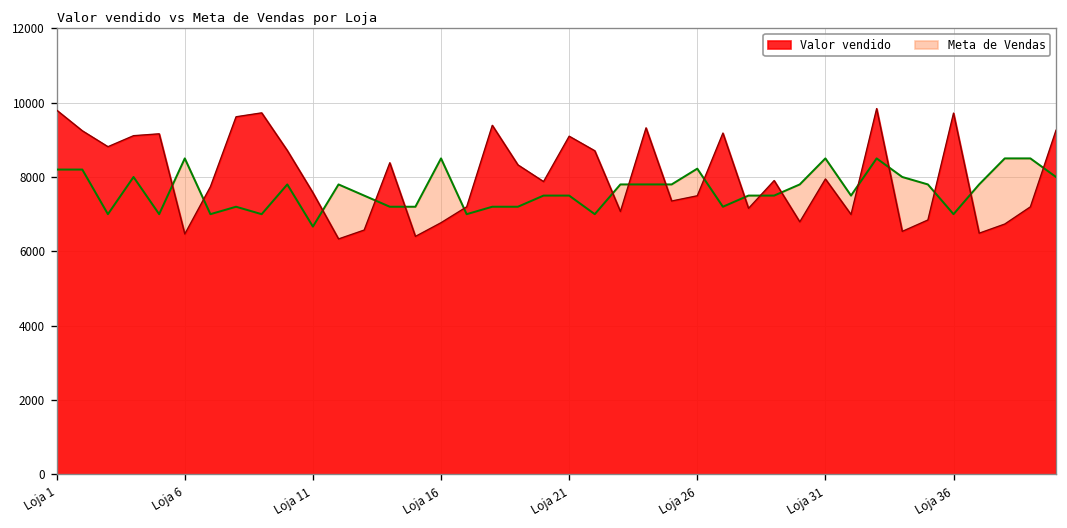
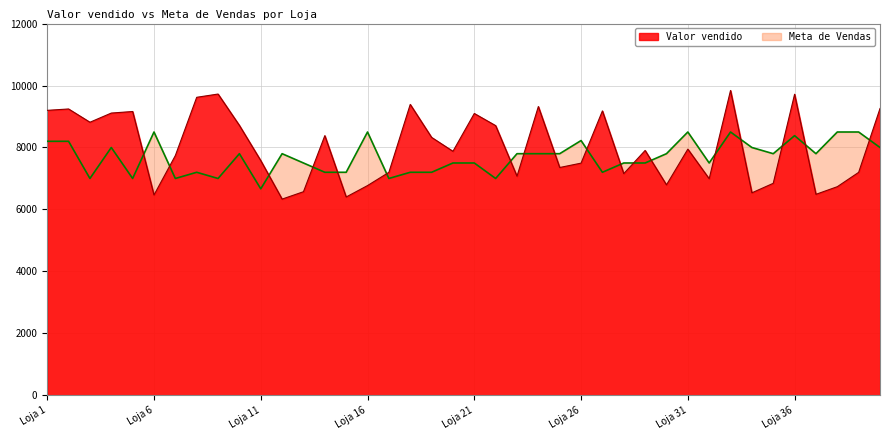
Valor vendido, Loja 1: 9800 -> 9200
Meta de Vendas, Loja 36: 7000 -> 8400
